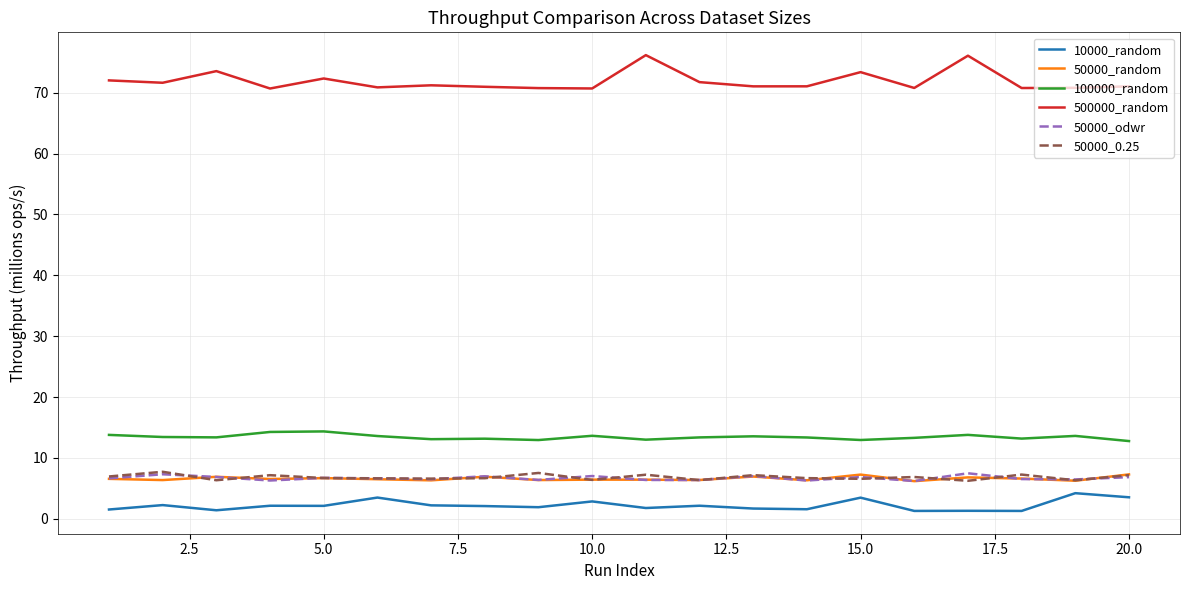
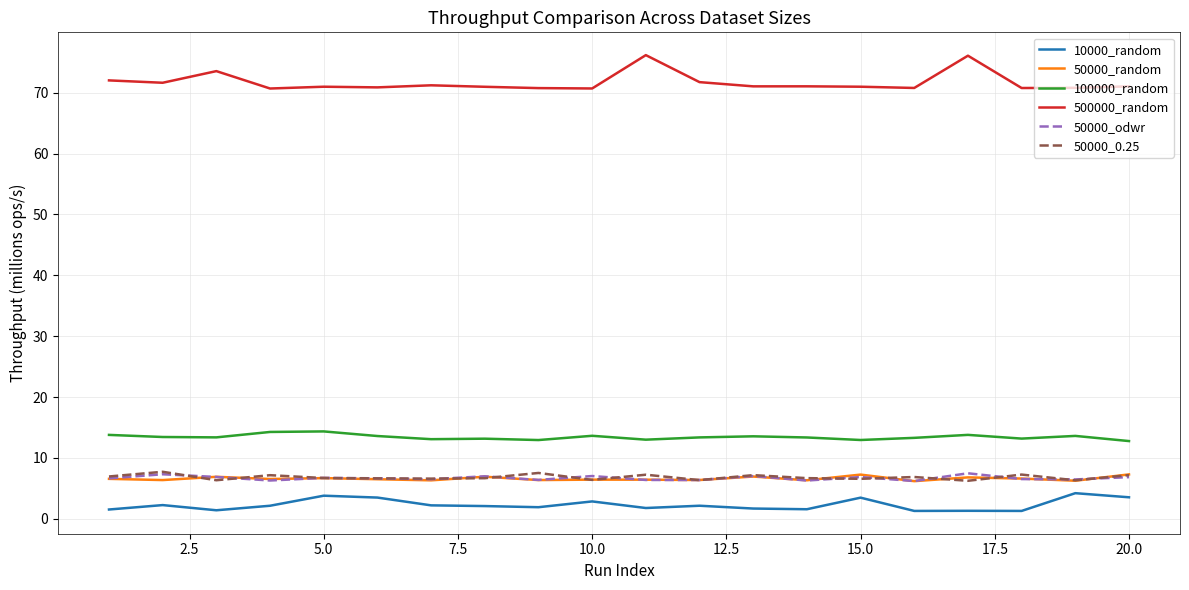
10000_random, 5.0: 2 -> 4
500000_random, 5.0: 72 -> 71
500000_random, 15.0: 73 -> 71
